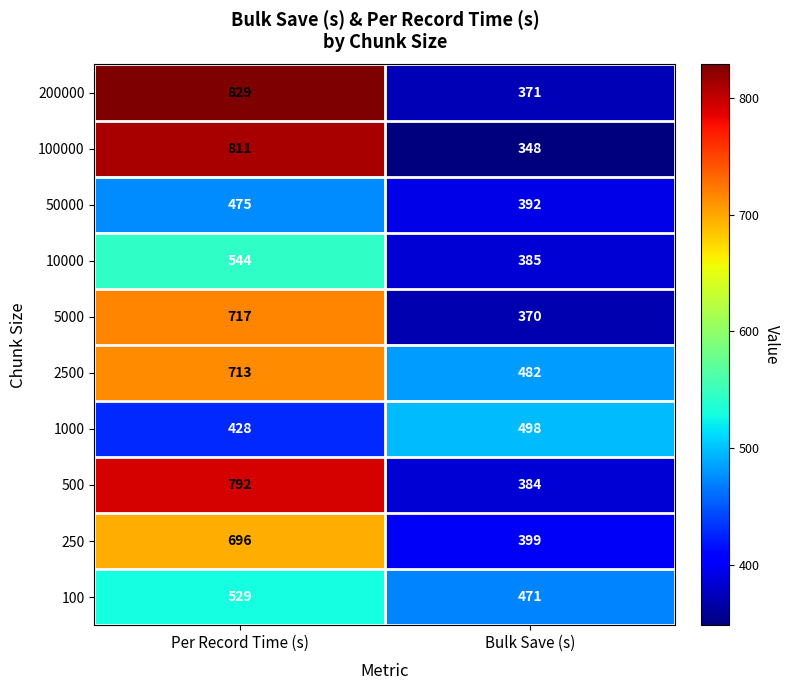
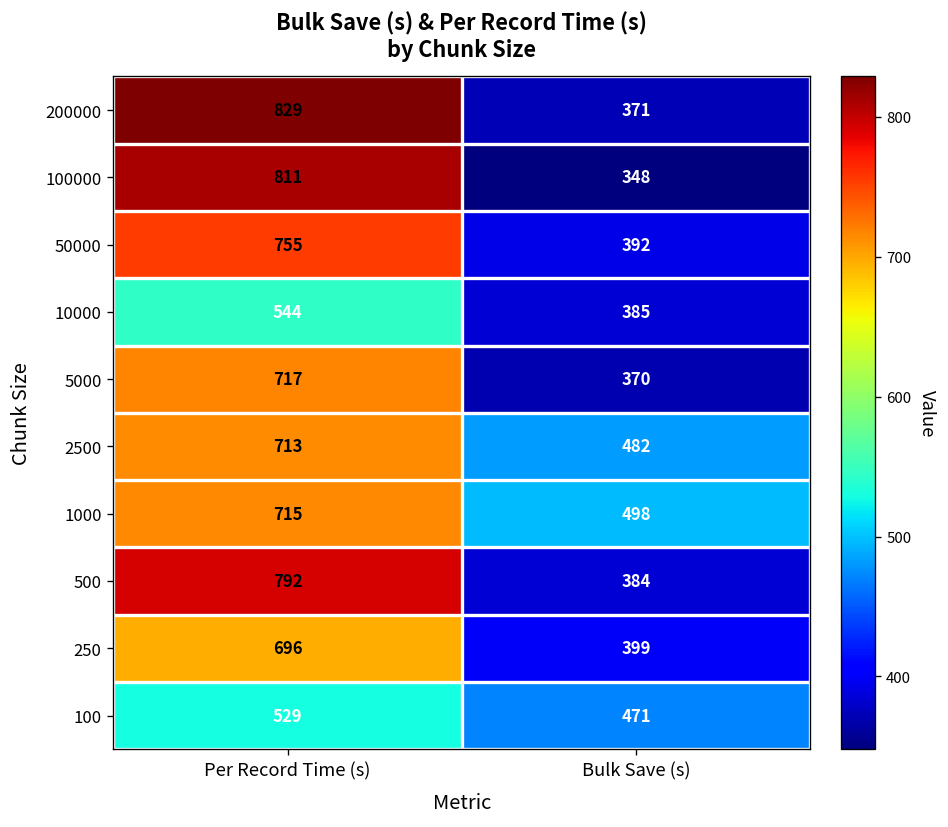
50000, Per Record Time (s): 475 -> 755
1000, Per Record Time (s): 428 -> 715
